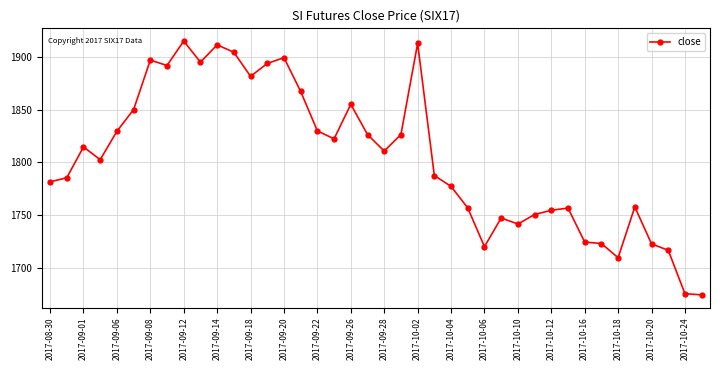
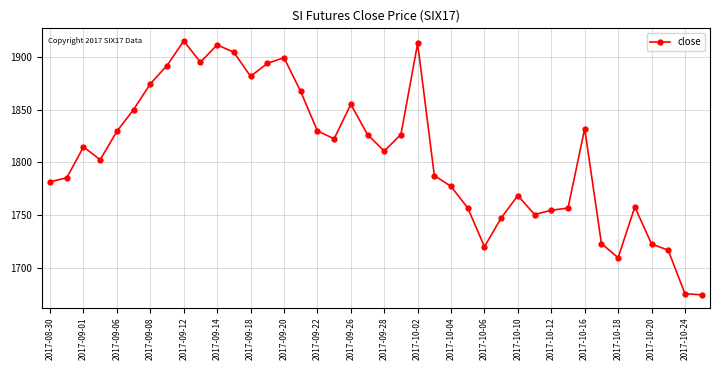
2017-09-08: 1897 -> 1875
2017-10-10: 1741 -> 1768
2017-10-16: 1724 -> 1832
